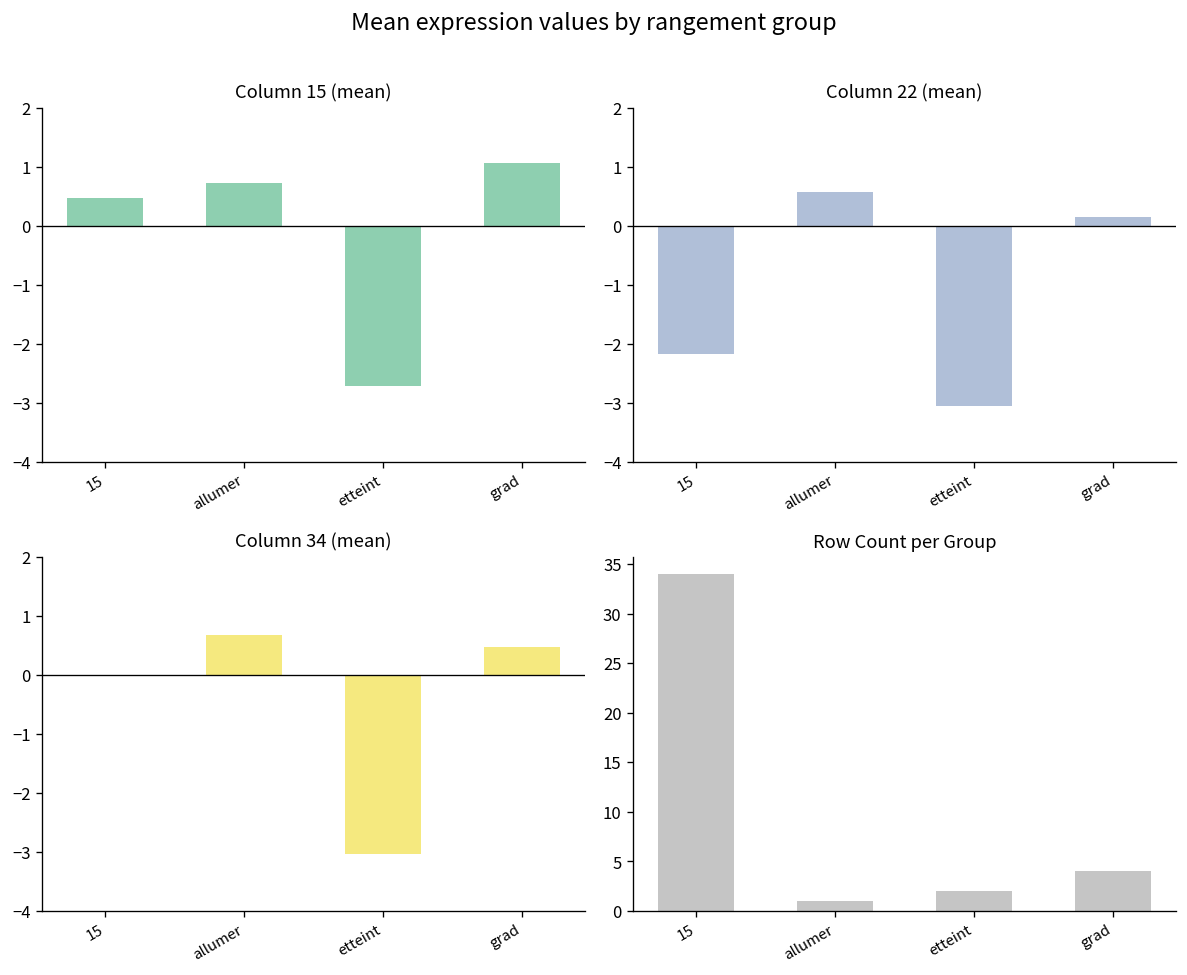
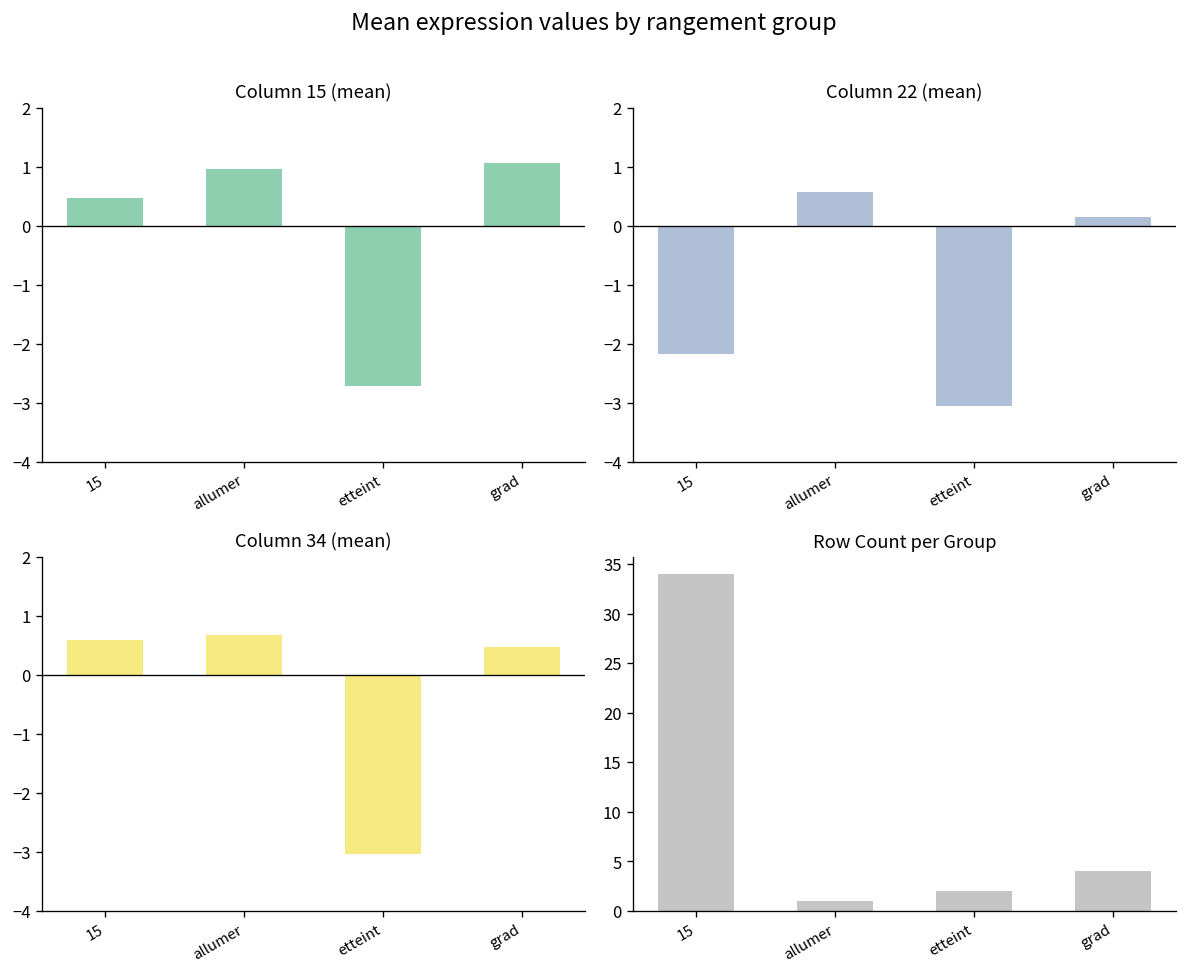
Column 15 (mean), allumer: 0.7 -> 1.0
Column 34 (mean), 15: 0.0 -> 0.6
